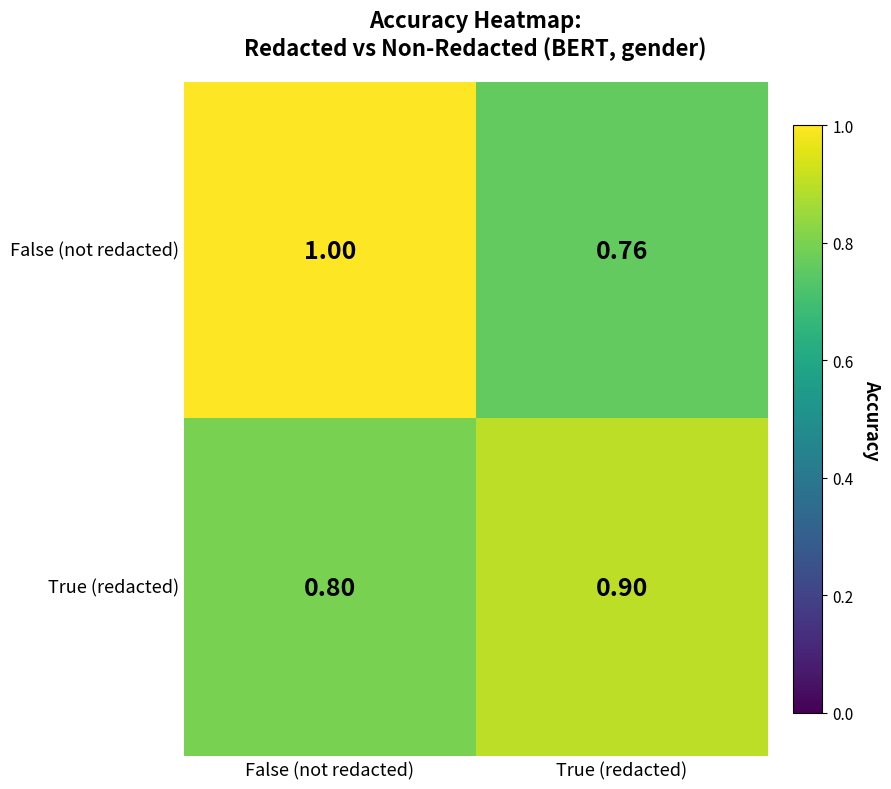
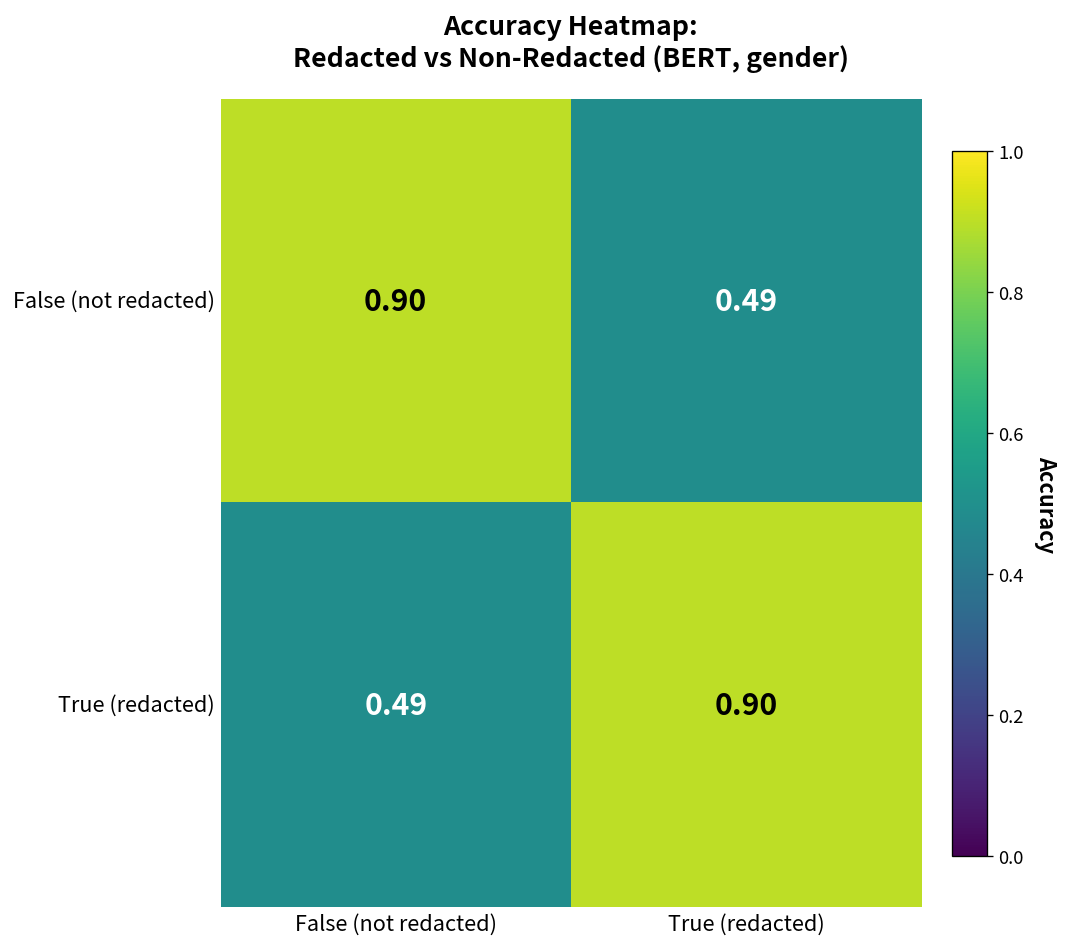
False (not redacted), False (not redacted): 1.00 -> 0.90
False (not redacted), True (redacted): 0.76 -> 0.49
True (redacted), False (not redacted): 0.80 -> 0.49
